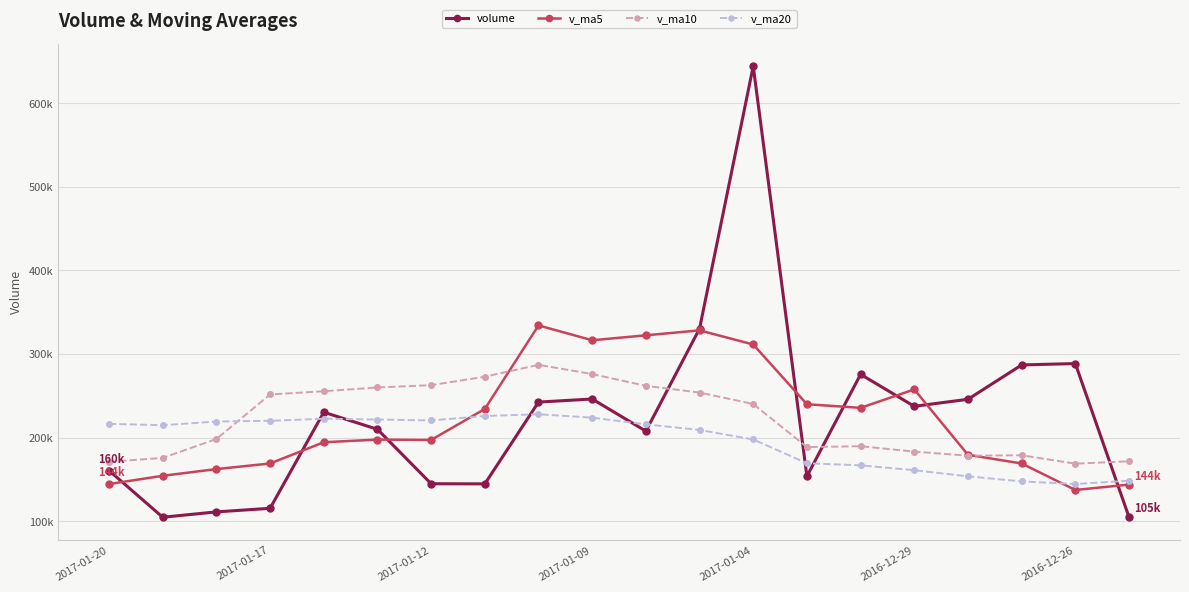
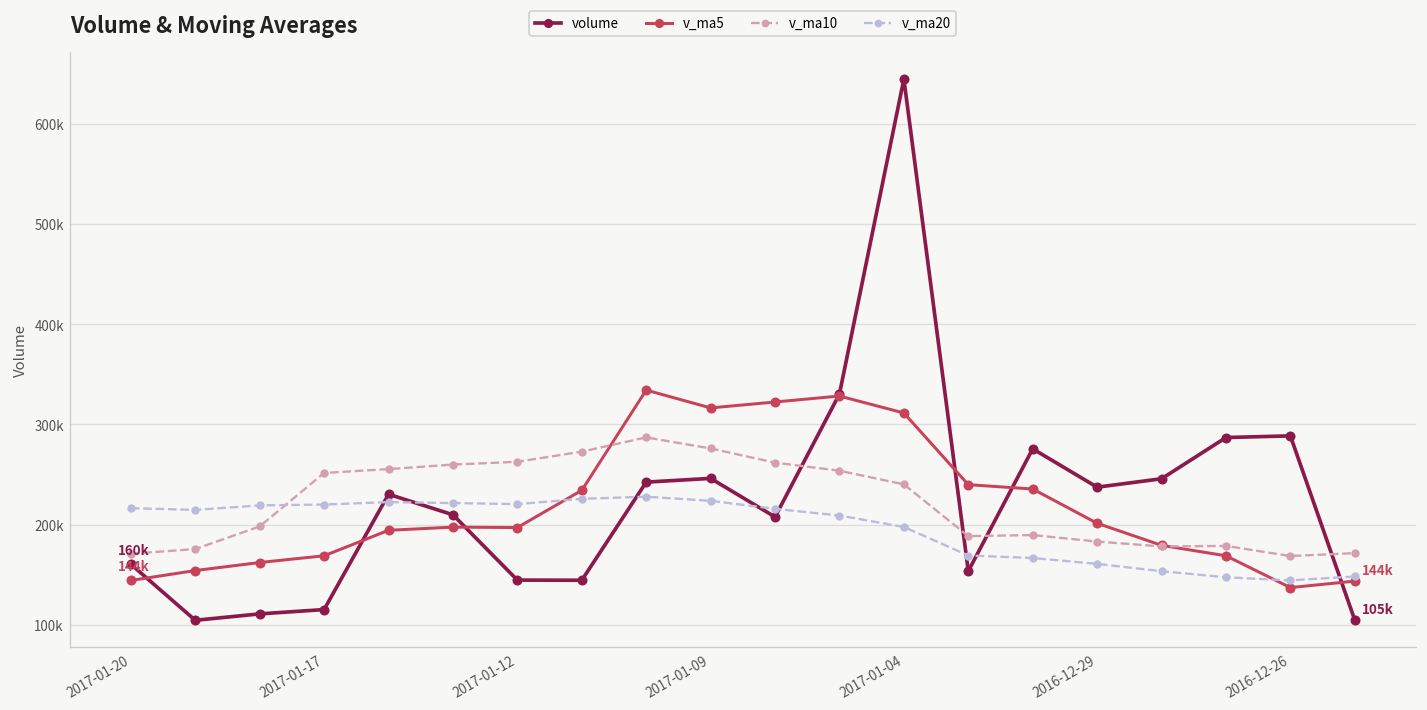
v_ma5, 2016-12-29: 260000 -> 200000
